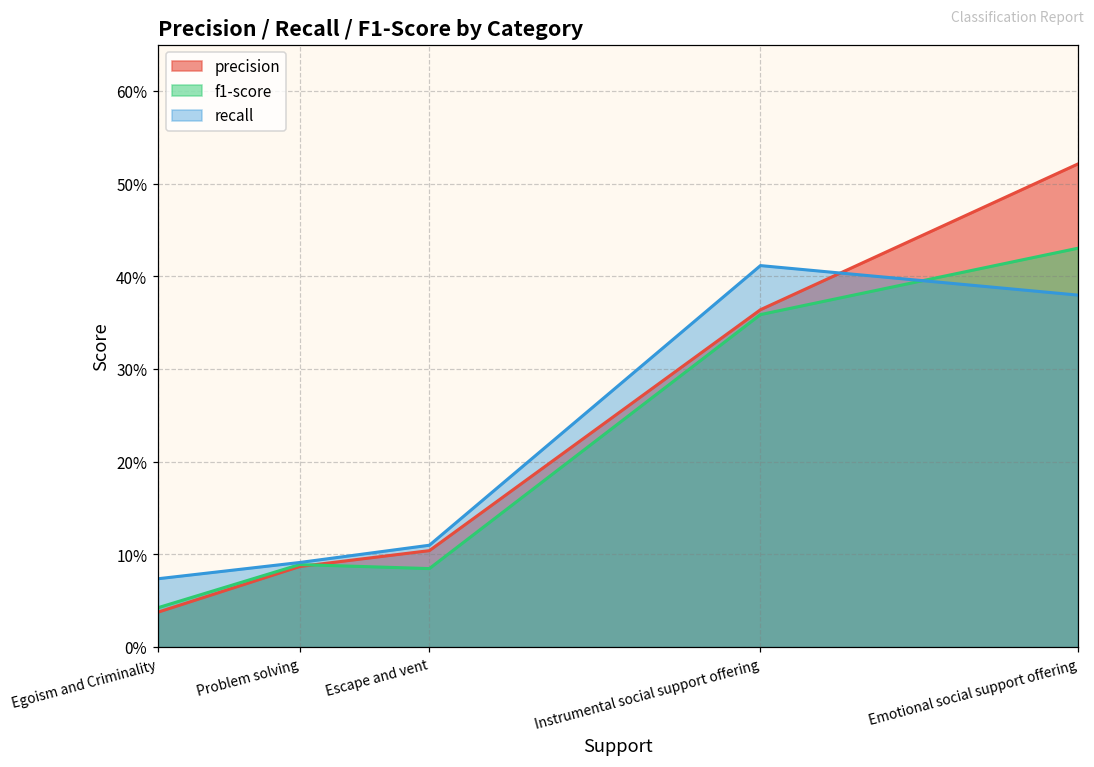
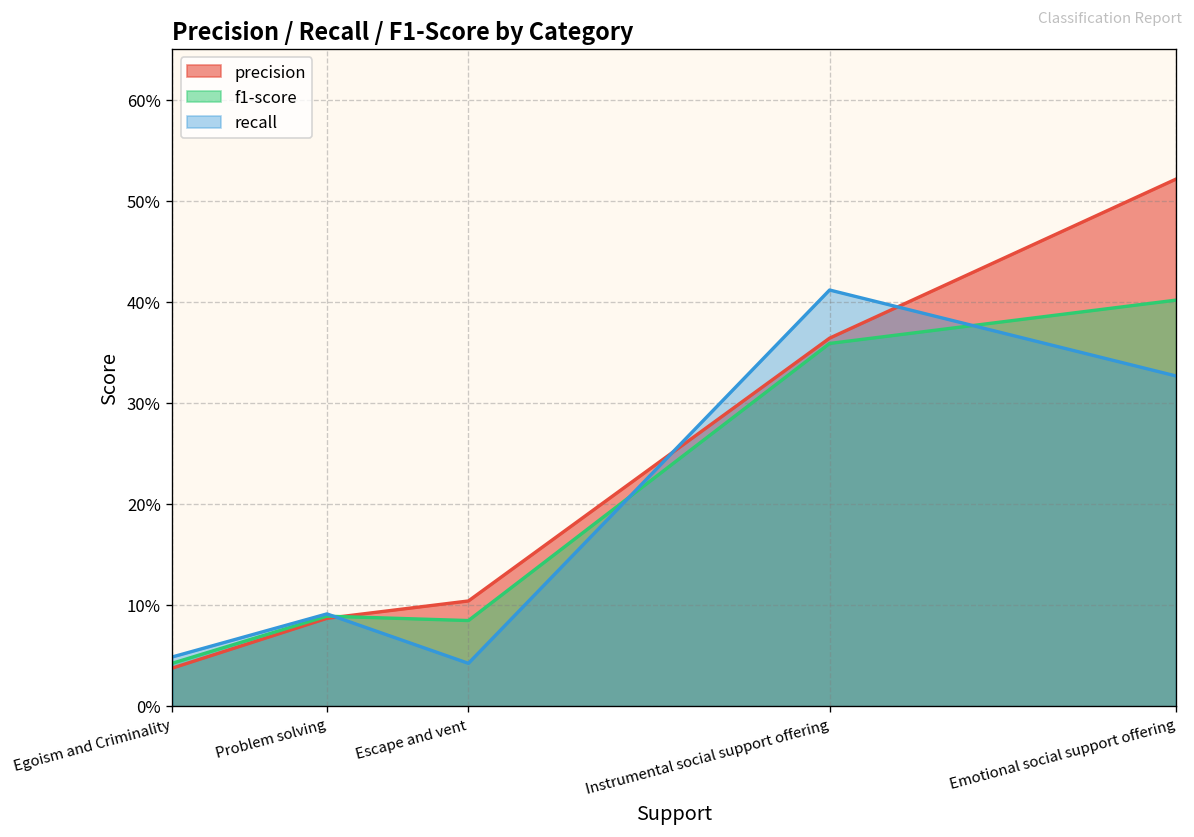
recall, Egoism and Criminality: 7% -> 5%
recall, Escape and vent: 11% -> 4%
f1-score, Emotional social support offering: 43% -> 40%
recall, Emotional social support offering: 38% -> 33%
